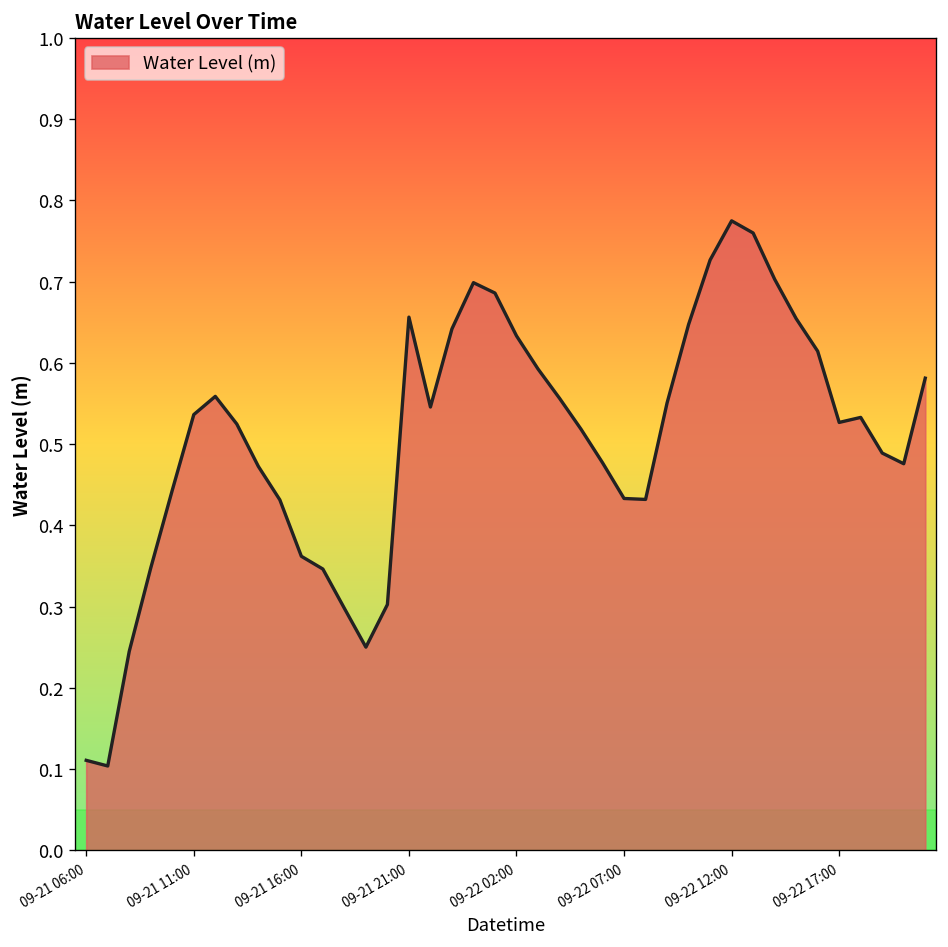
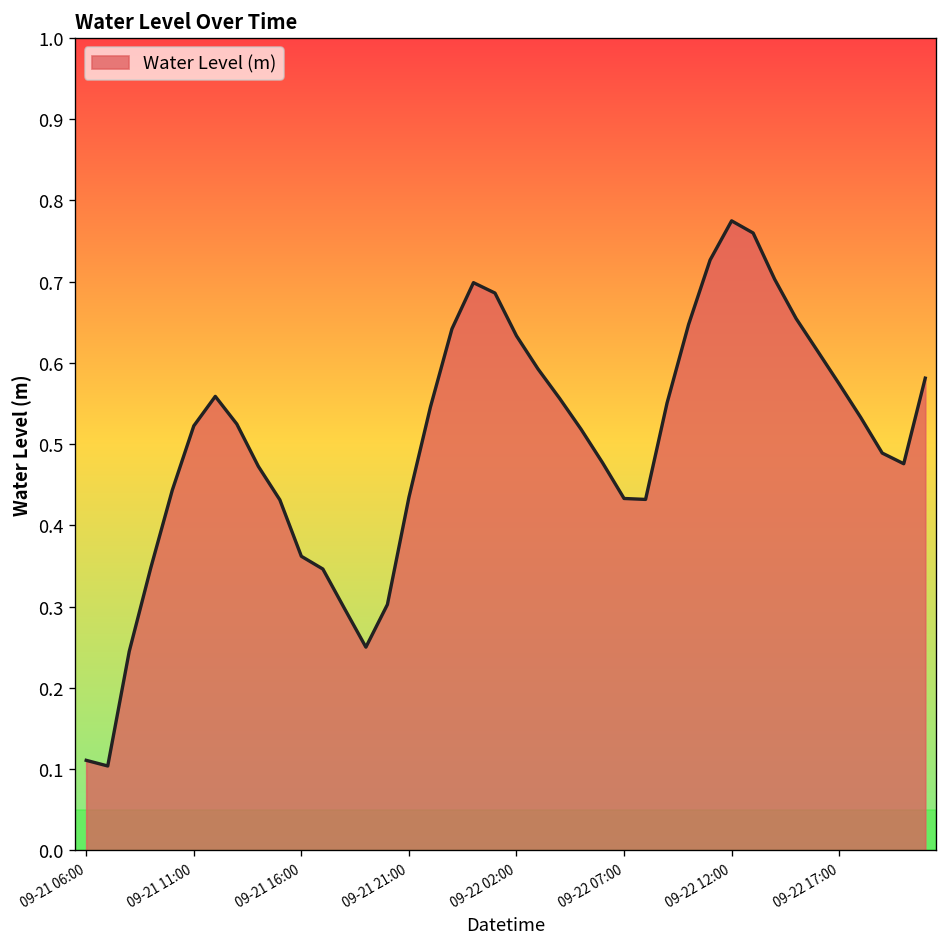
09-21 11:00: 0.54 -> 0.52
09-21 21:00: 0.66 -> 0.43
09-22 17:00: 0.53 -> 0.57
